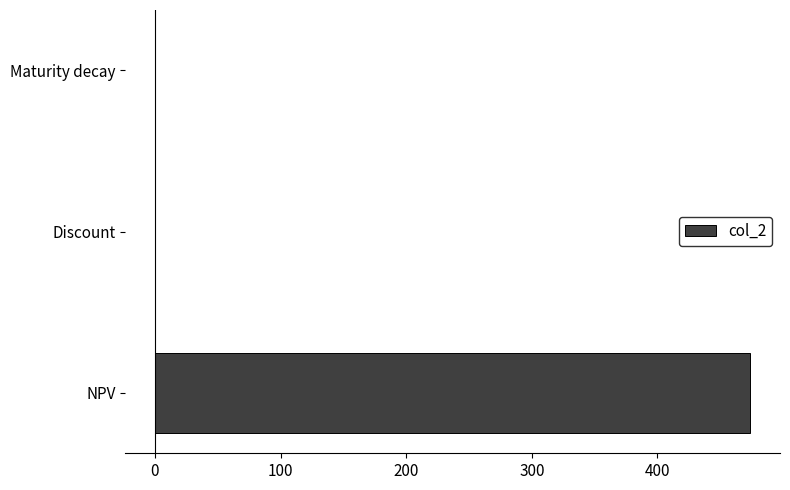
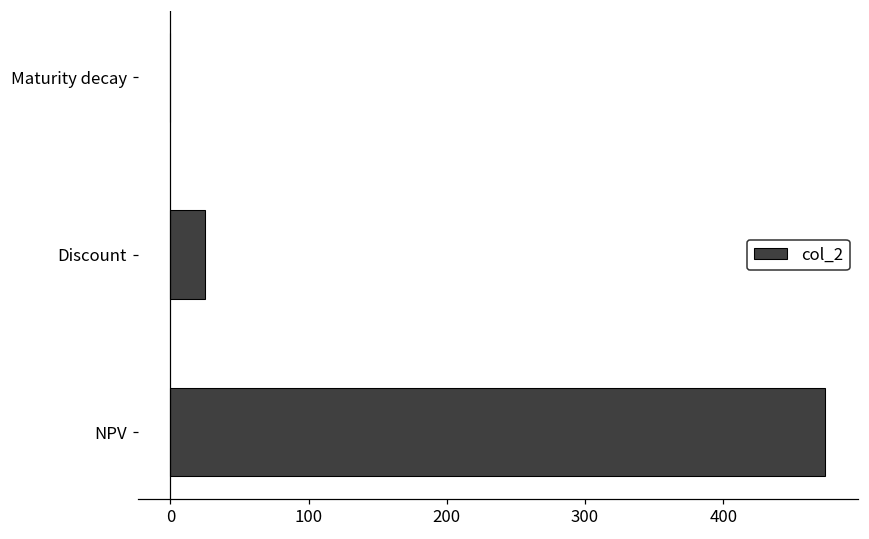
Discount: 0 -> 25
